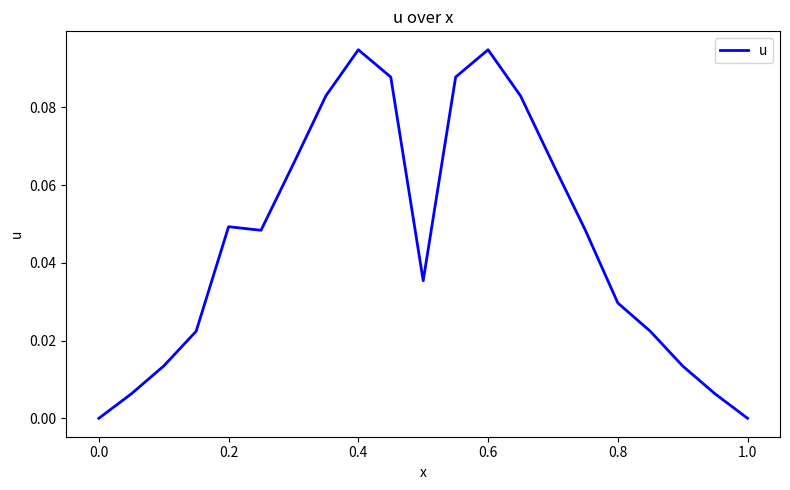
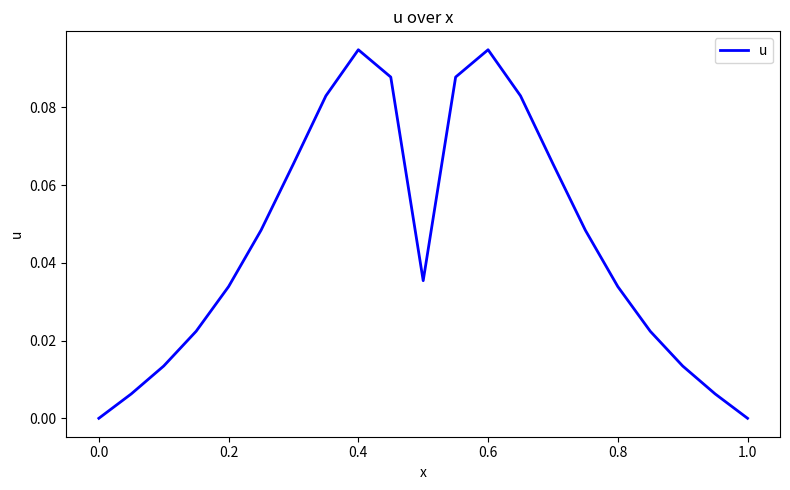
0.2: 0.049 -> 0.034
0.8: 0.030 -> 0.034
